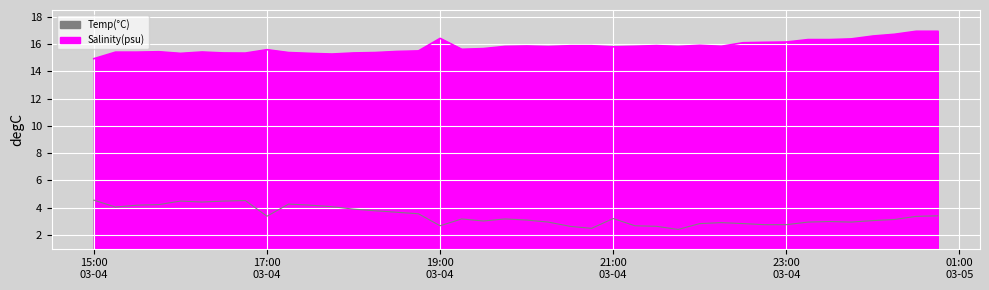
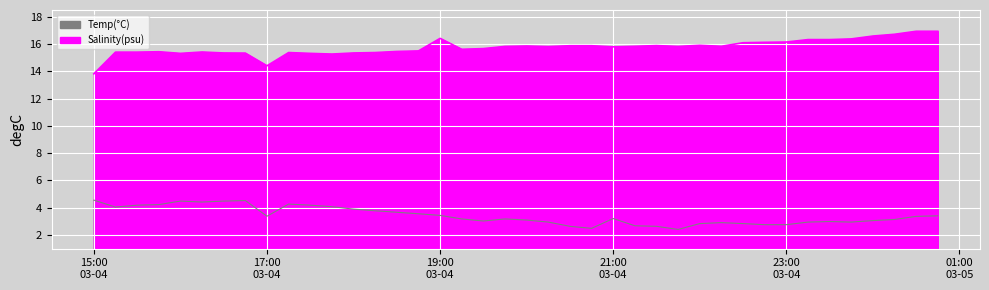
Salinity(psu), 15:00 03-04: 14.9 -> 13.8
Salinity(psu), 17:00 03-04: 15.6 -> 14.4
Temp(°C), 19:00 03-04: 2.7 -> 3.4
